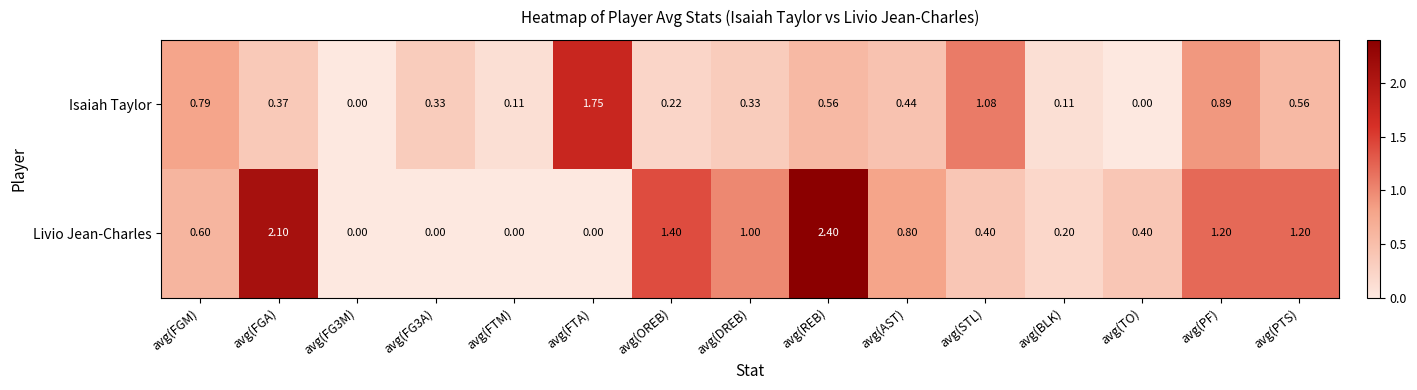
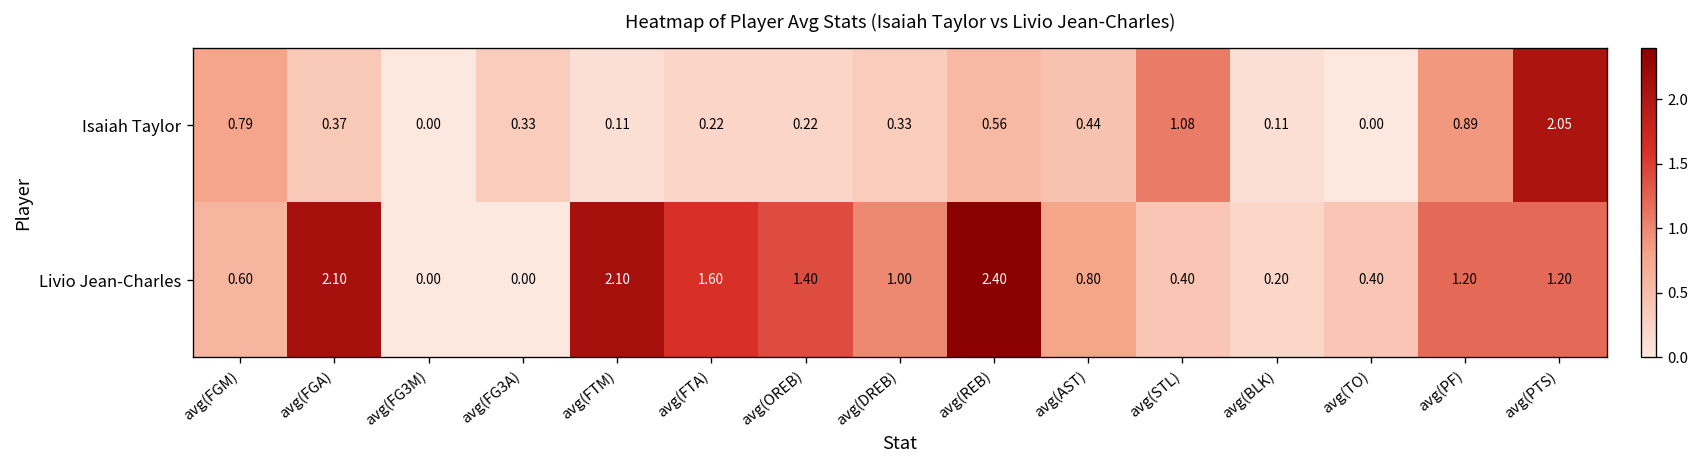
Isaiah Taylor, avg(FTA): 1.75 -> 0.22
Isaiah Taylor, avg(PTS): 0.56 -> 2.05
Livio Jean-Charles, avg(FTM): 0.00 -> 2.10
Livio Jean-Charles, avg(FTA): 0.00 -> 1.60
